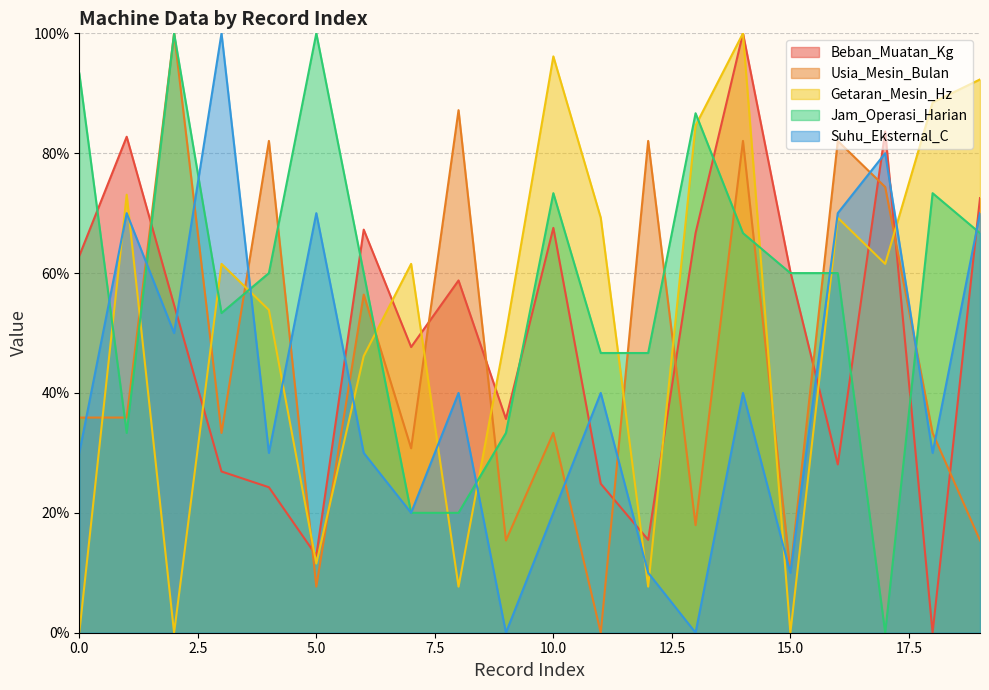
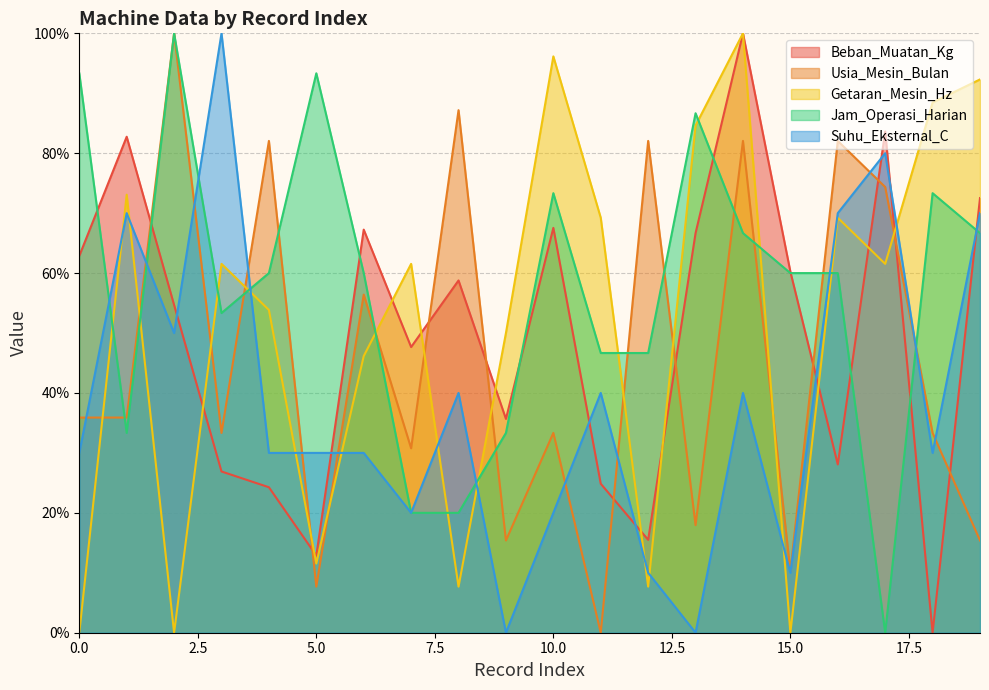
Jam_Operasi_Harian, 5.0: 100% -> 93%
Suhu_Eksternal_C, 5.0: 70% -> 30%
